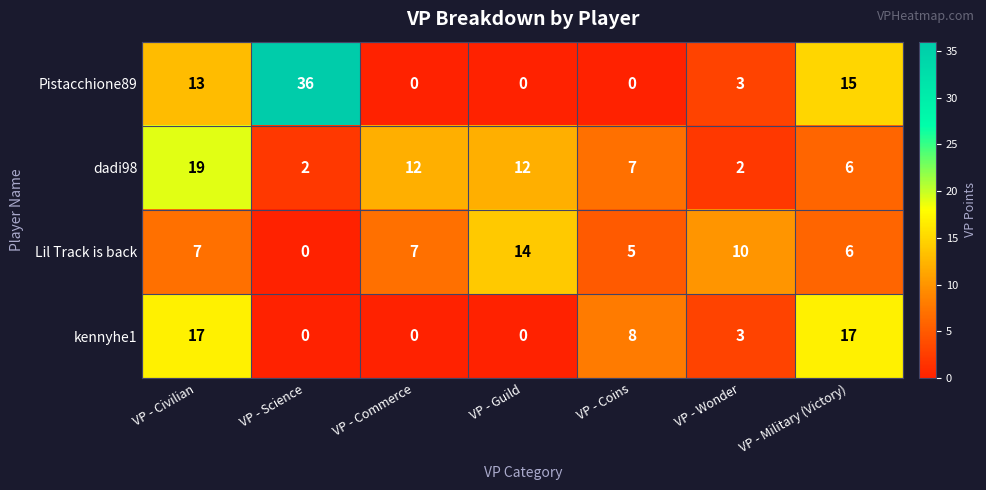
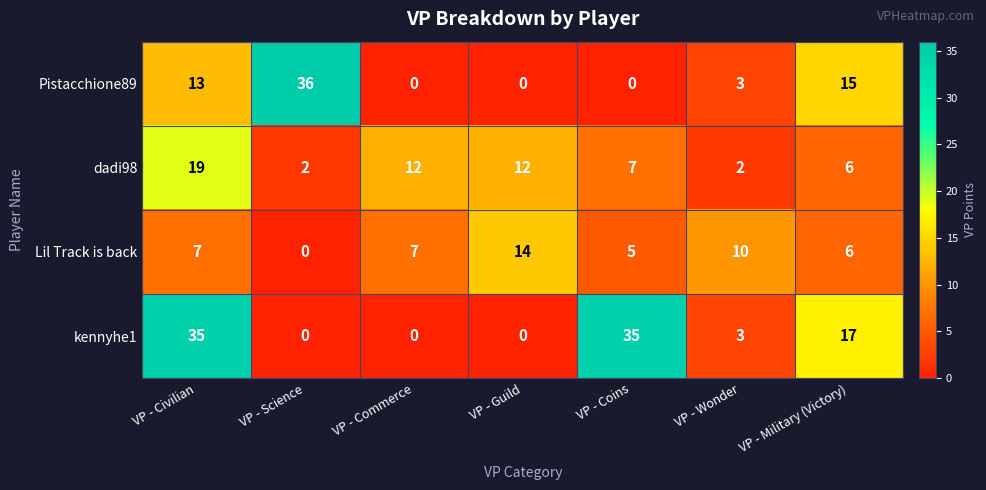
kennyhe1, VP - Civilian: 17 -> 35
kennyhe1, VP - Coins: 8 -> 35
